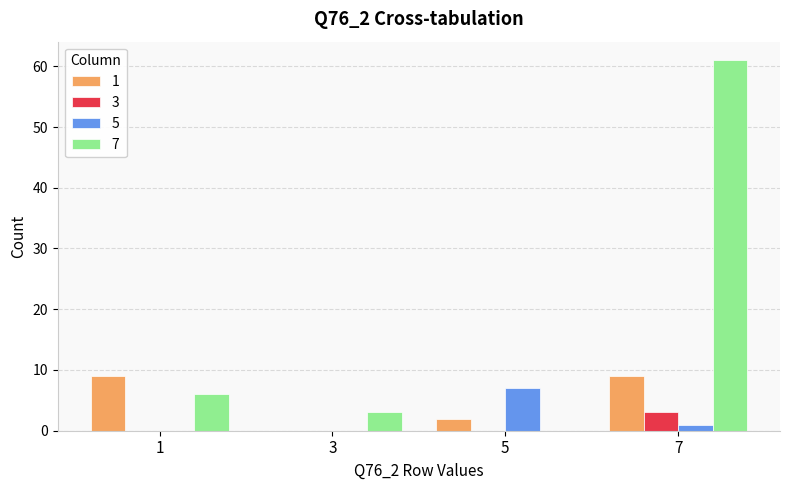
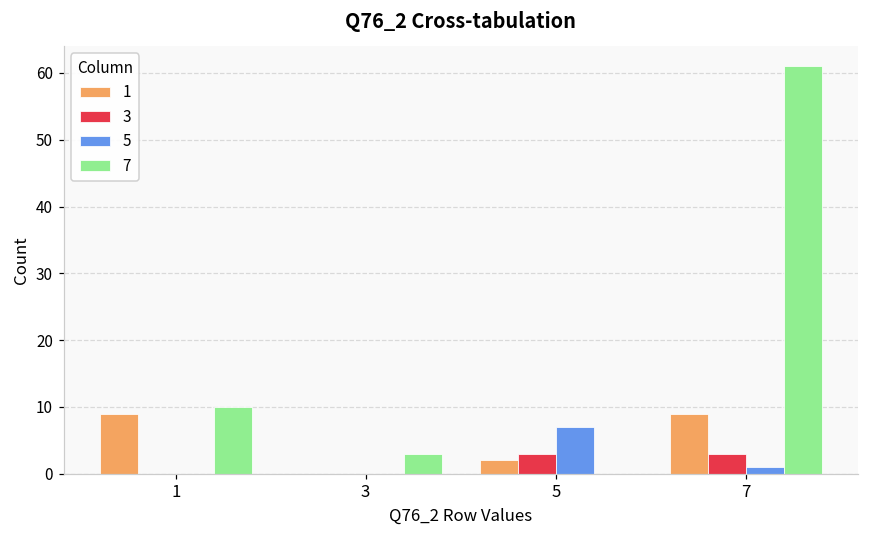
7, 1: 6 -> 10
3, 5: 0 -> 3
